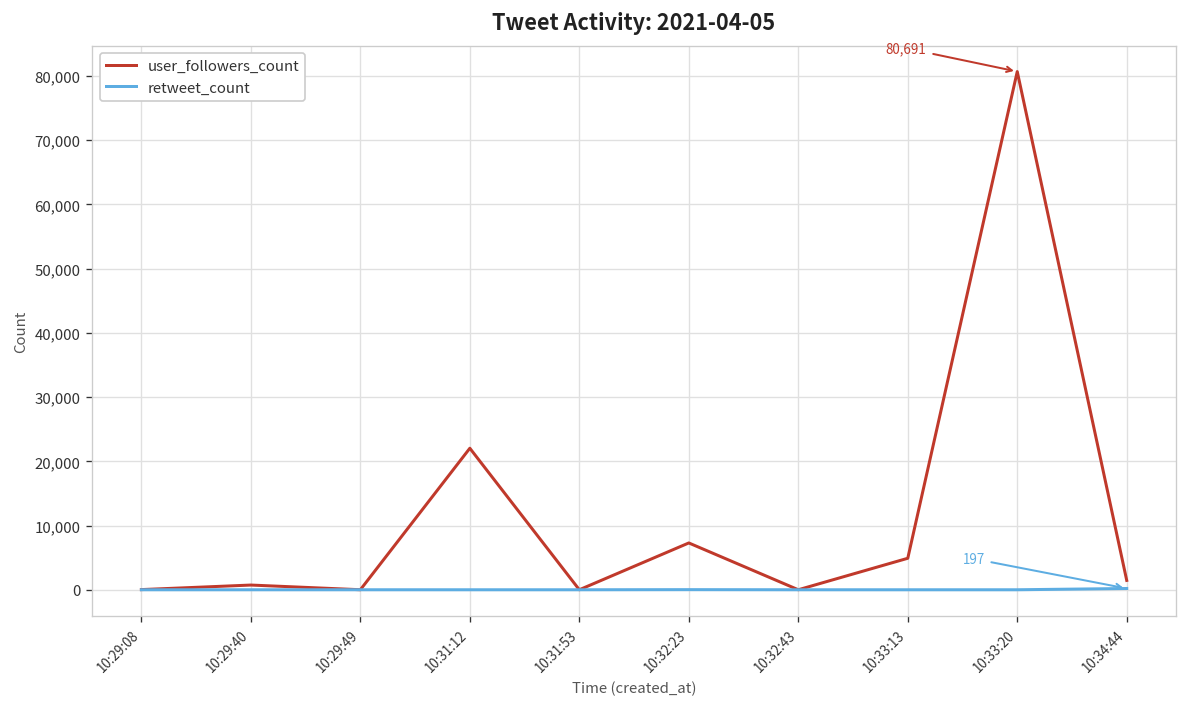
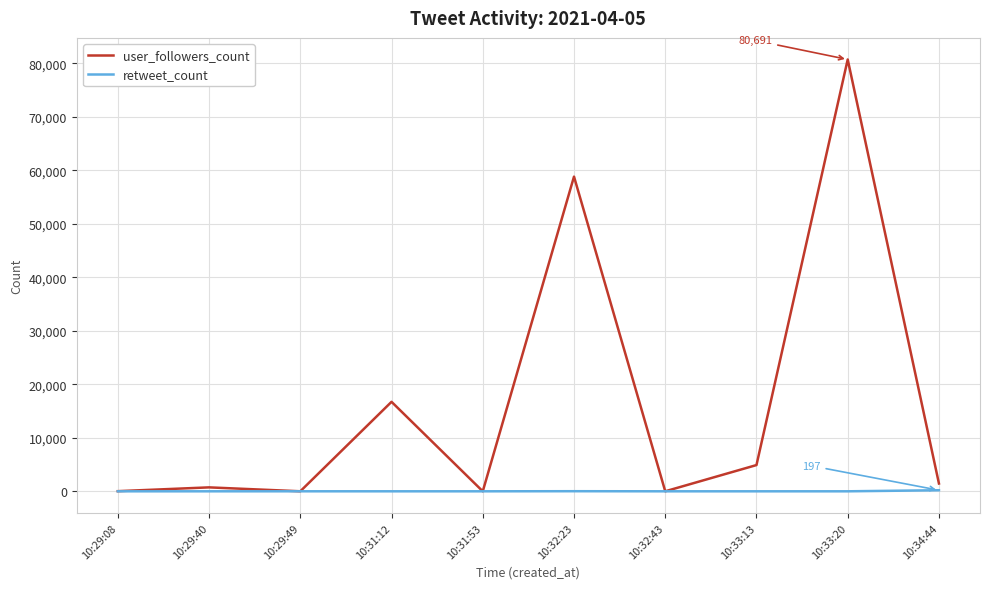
user_followers_count, 10:31:12: 22,000 -> 17,000
user_followers_count, 10:32:23: 7,000 -> 59,000
